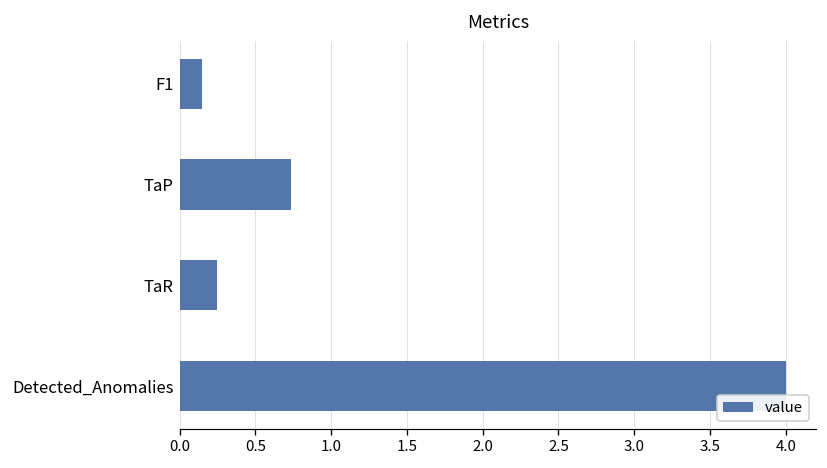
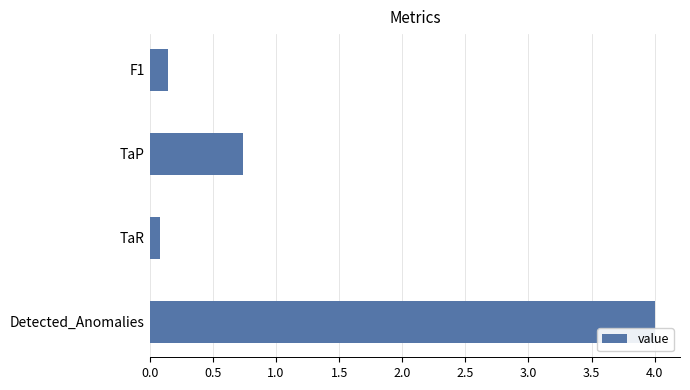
TaR: 0.24 -> 0.08
